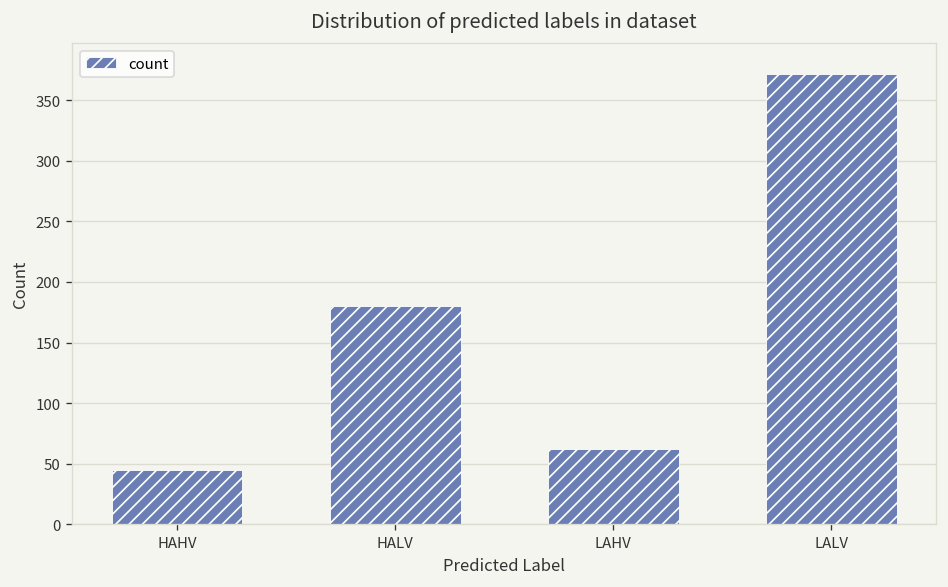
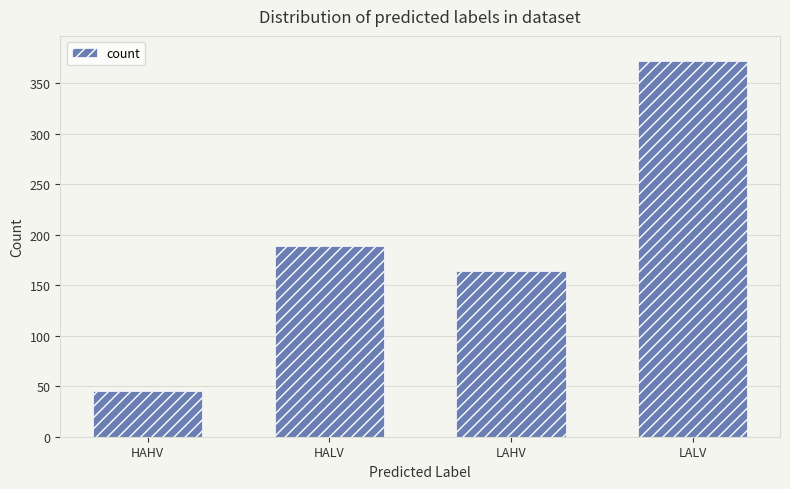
HALV: 180 -> 189
LAHV: 62 -> 164
